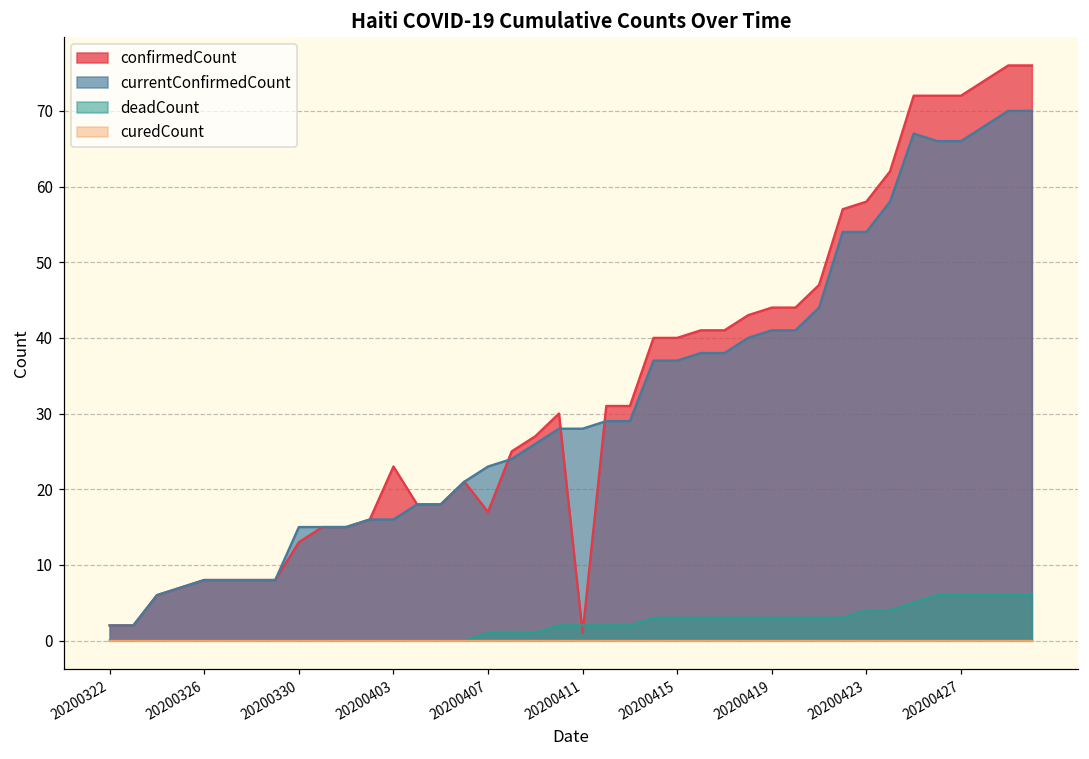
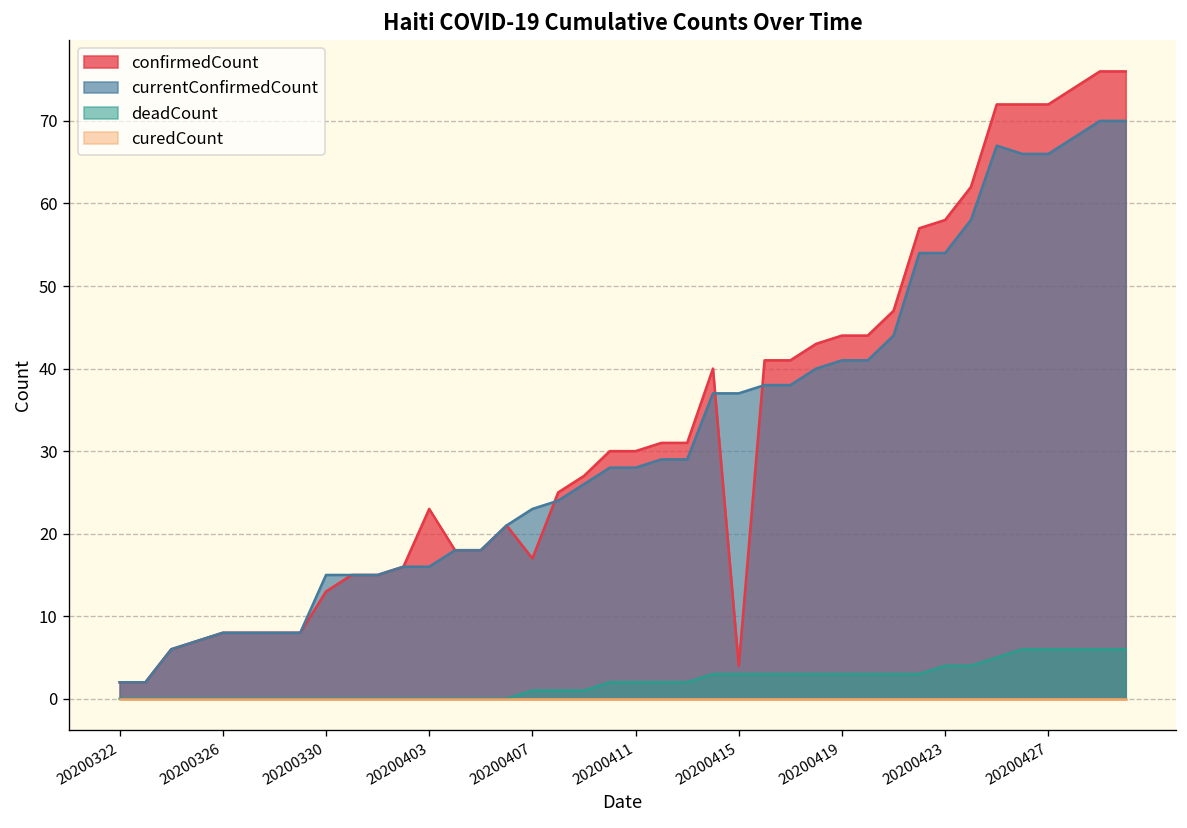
confirmedCount, 20200411: 1 -> 30
confirmedCount, 20200415: 40 -> 4
